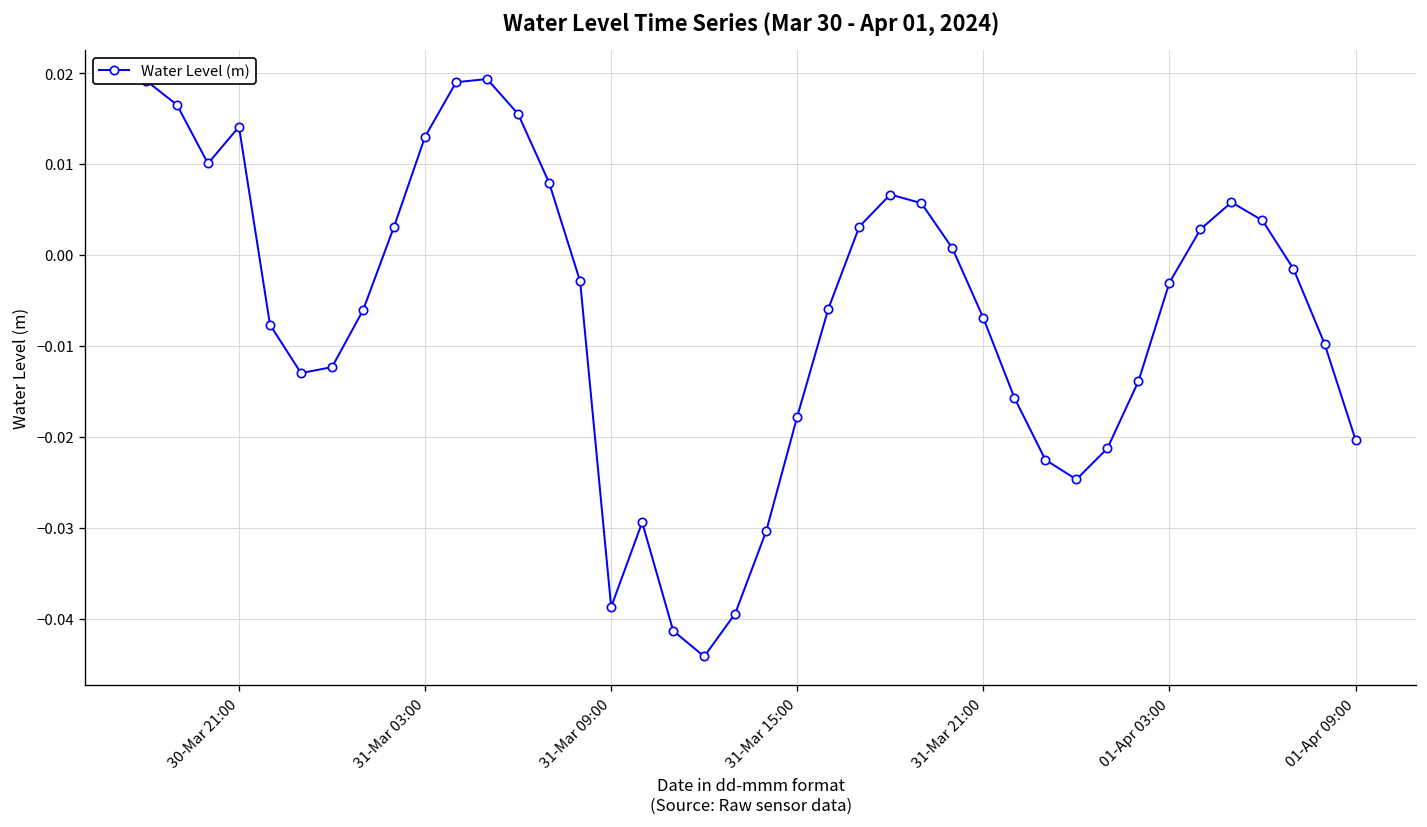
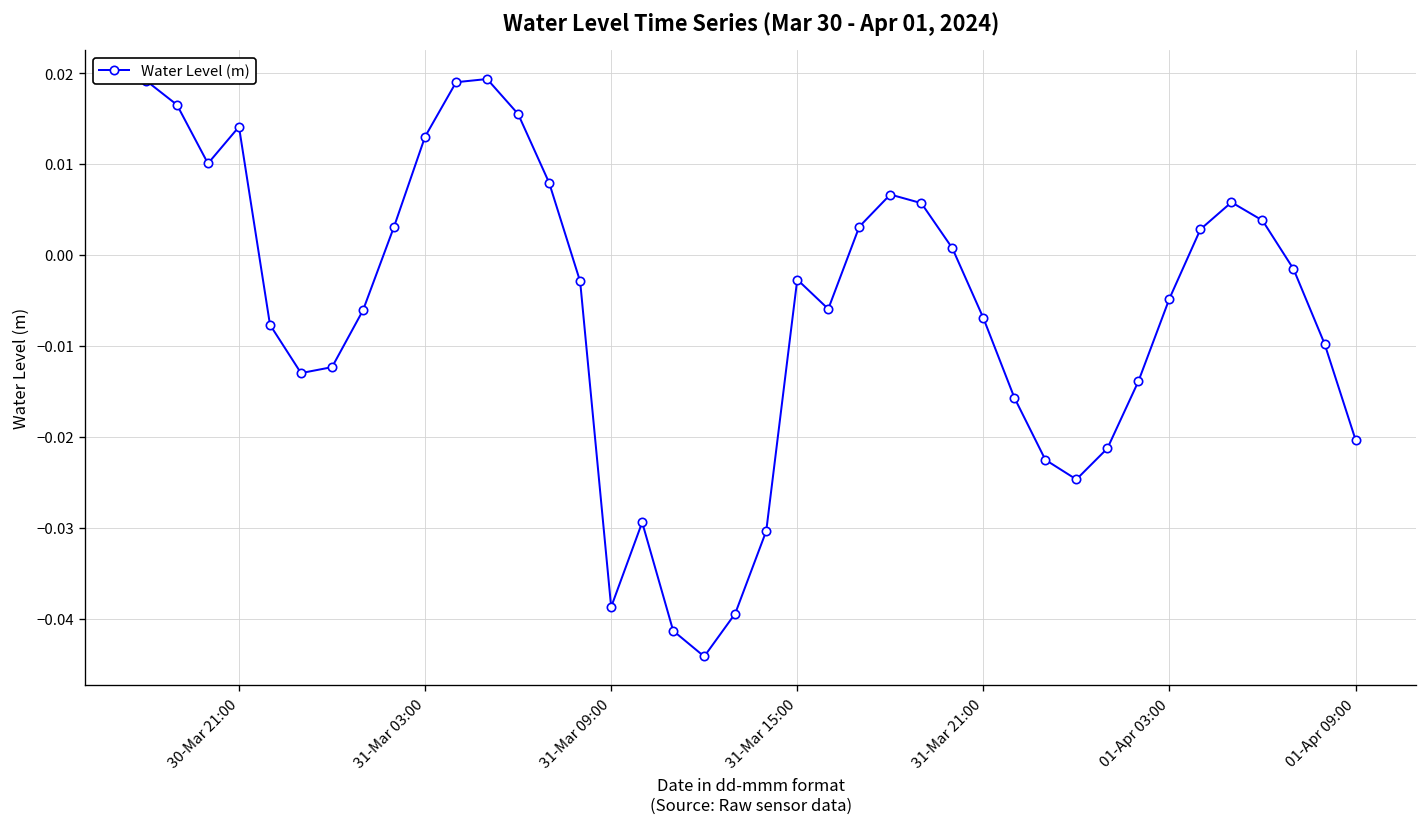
31-Mar 15:00: -0.018 -> -0.003
01-Apr 03:00: -0.003 -> -0.005
